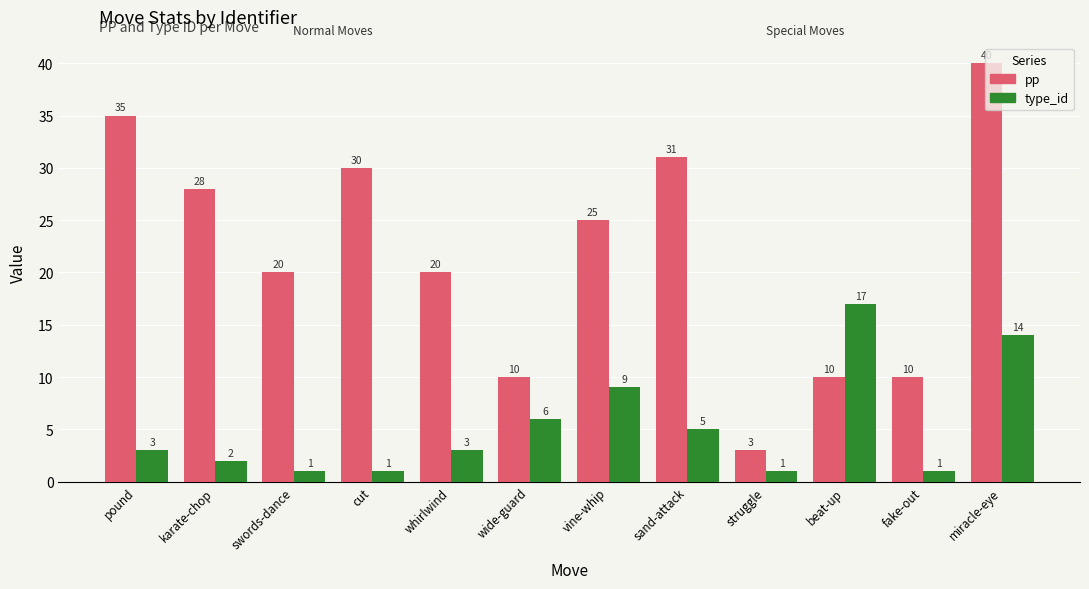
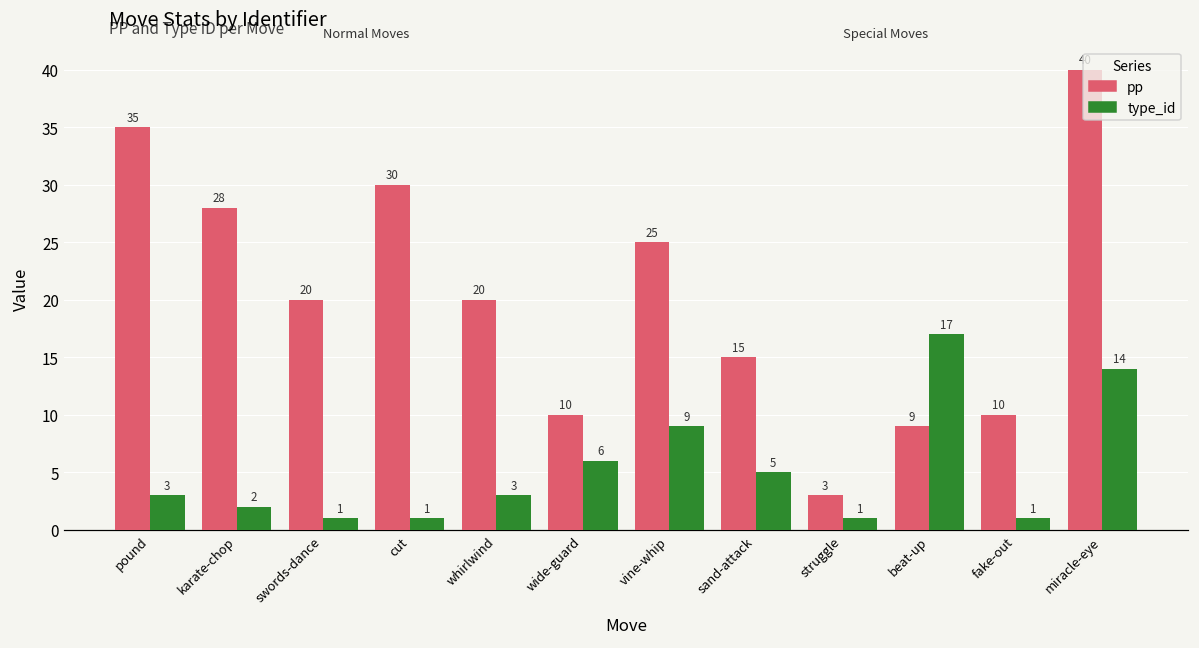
pp, sand-attack: 31 -> 15
pp, beat-up: 10 -> 9
